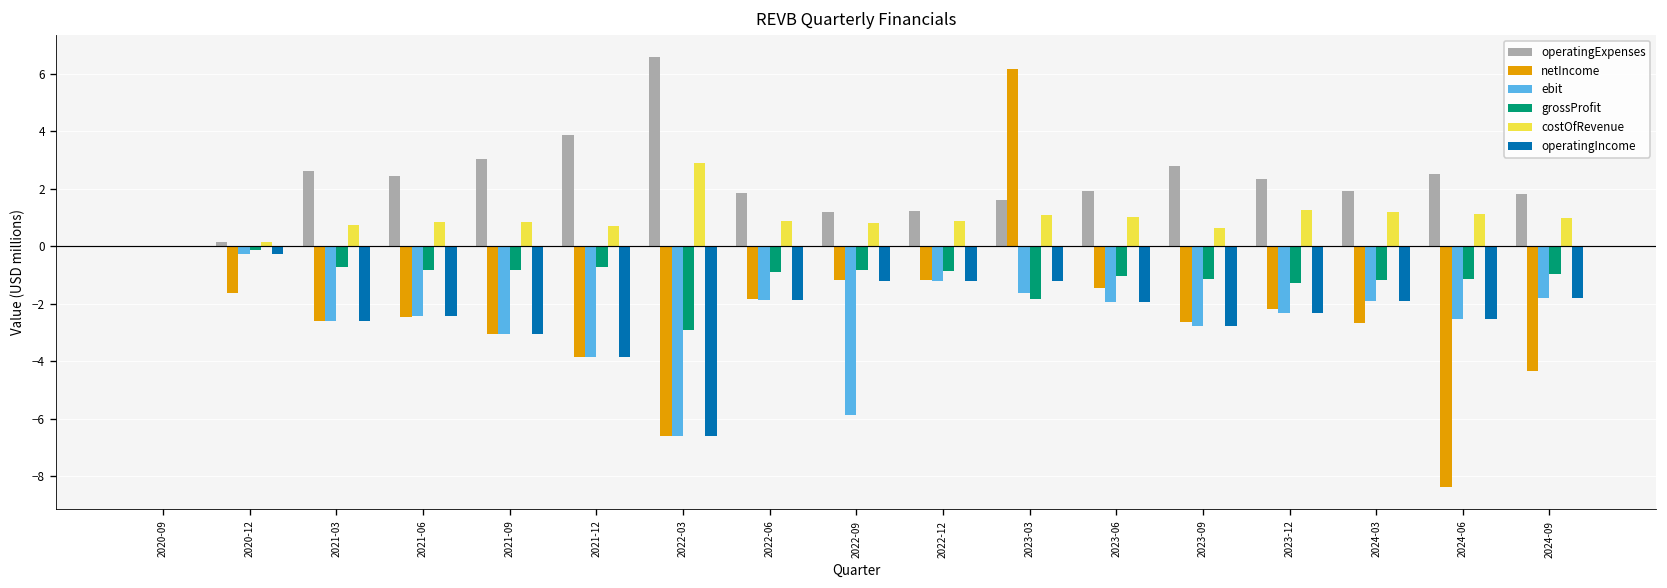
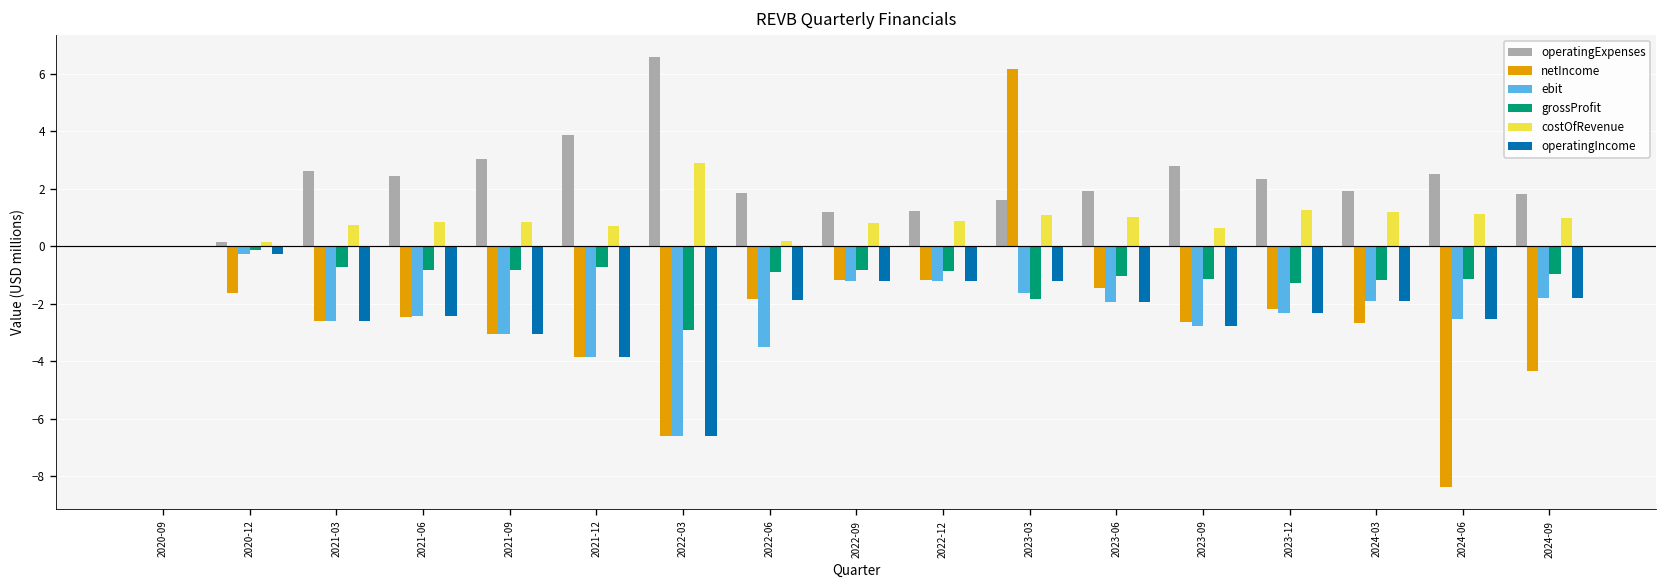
ebit, 2022-06: -1.9 -> -3.5
costOfRevenue, 2022-06: 0.9 -> 0.2
ebit, 2022-09: -5.9 -> -1.2
